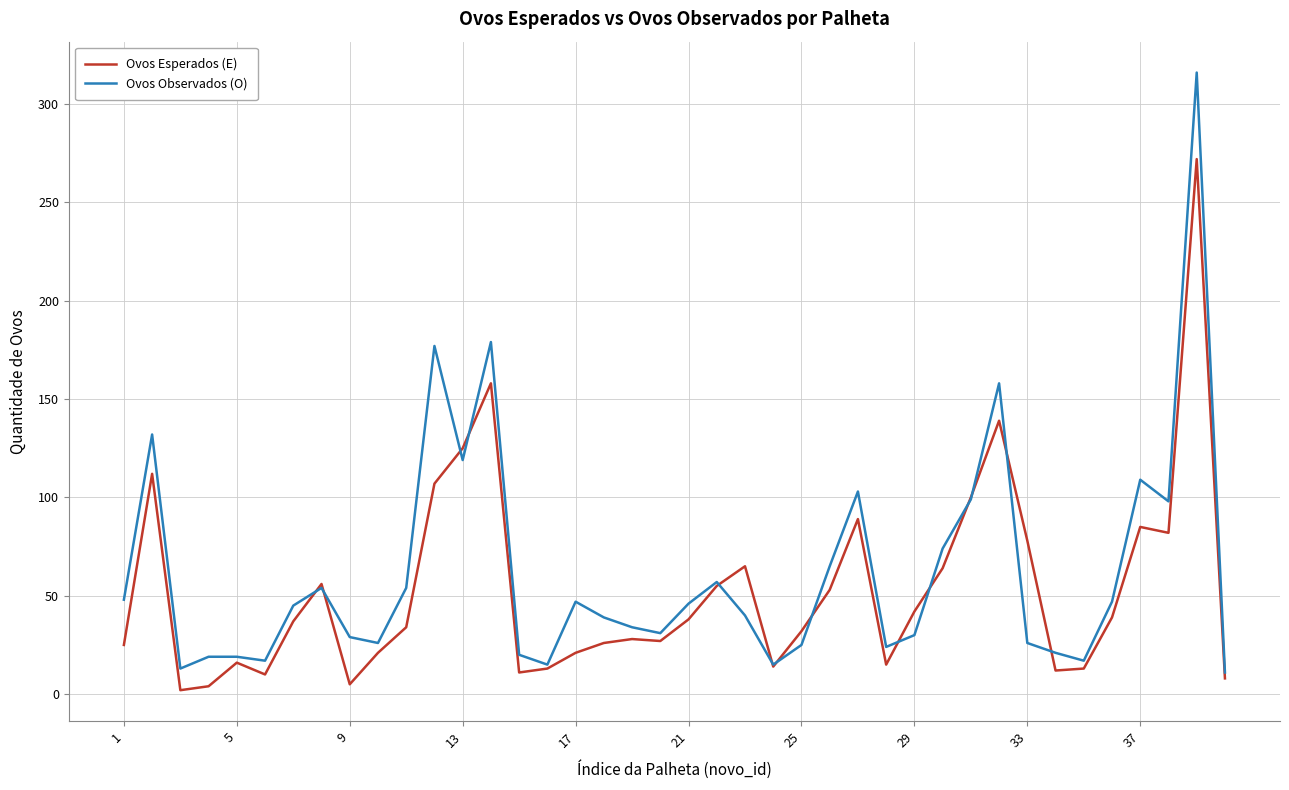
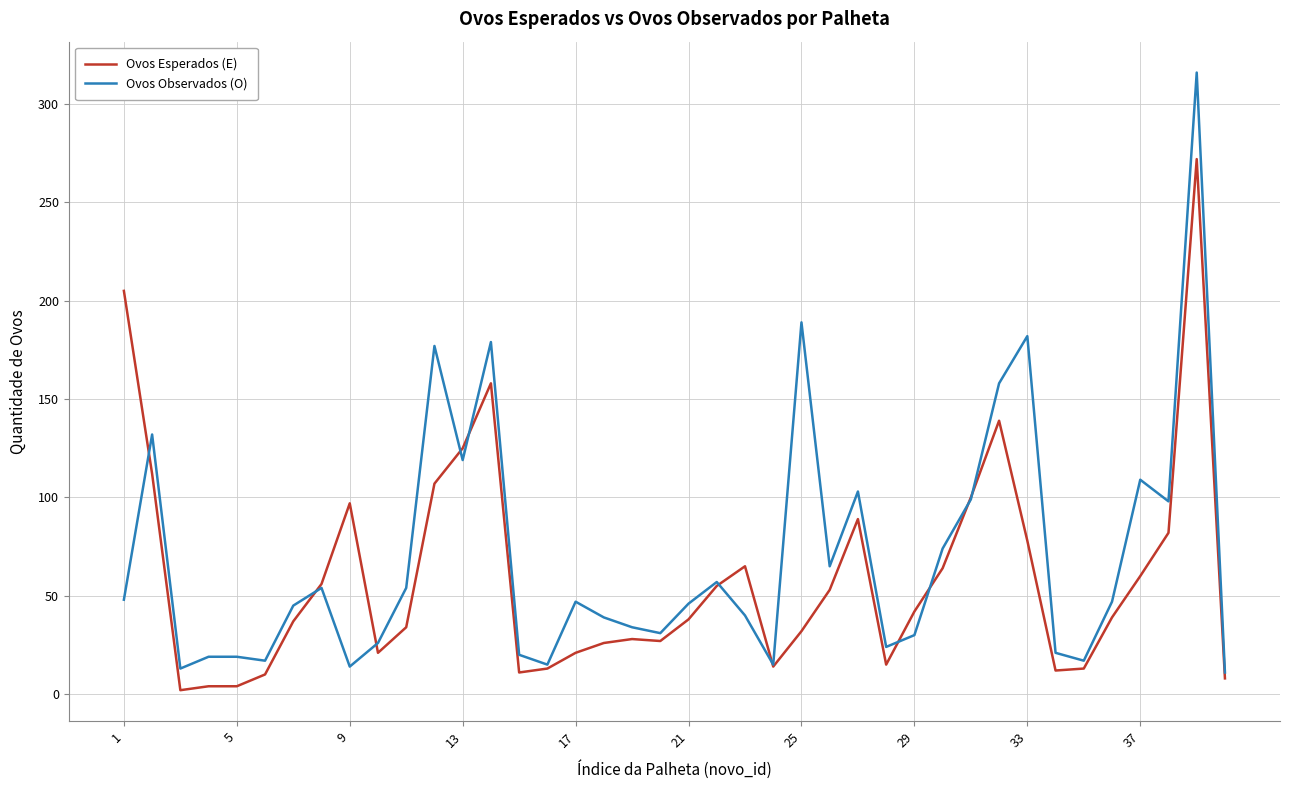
Ovos Esperados (E), 1: 25 -> 205
Ovos Esperados (E), 5: 16 -> 4
Ovos Esperados (E), 9: 5 -> 97
Ovos Observados (O), 9: 29 -> 14
Ovos Observados (O), 25: 25 -> 189
Ovos Observados (O), 33: 26 -> 182
Ovos Esperados (E), 37: 85 -> 60
